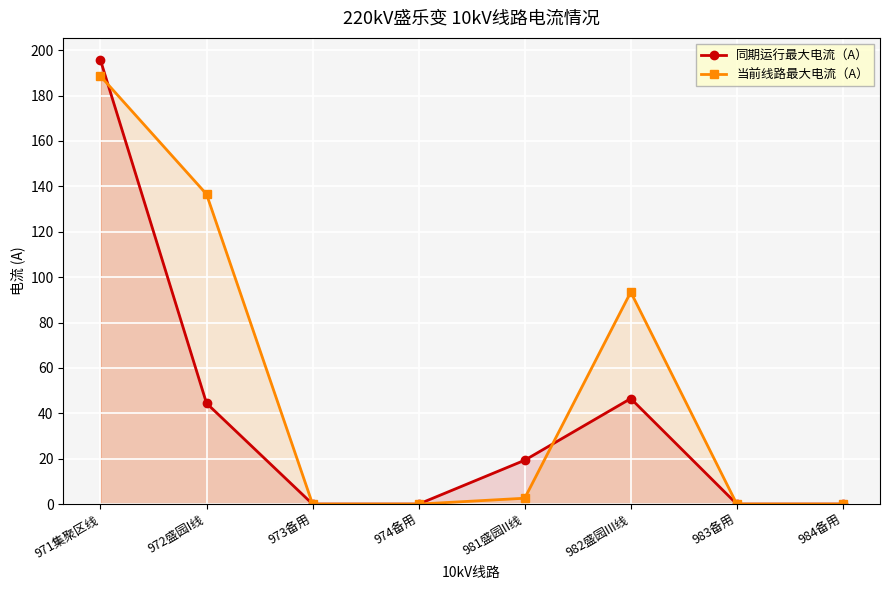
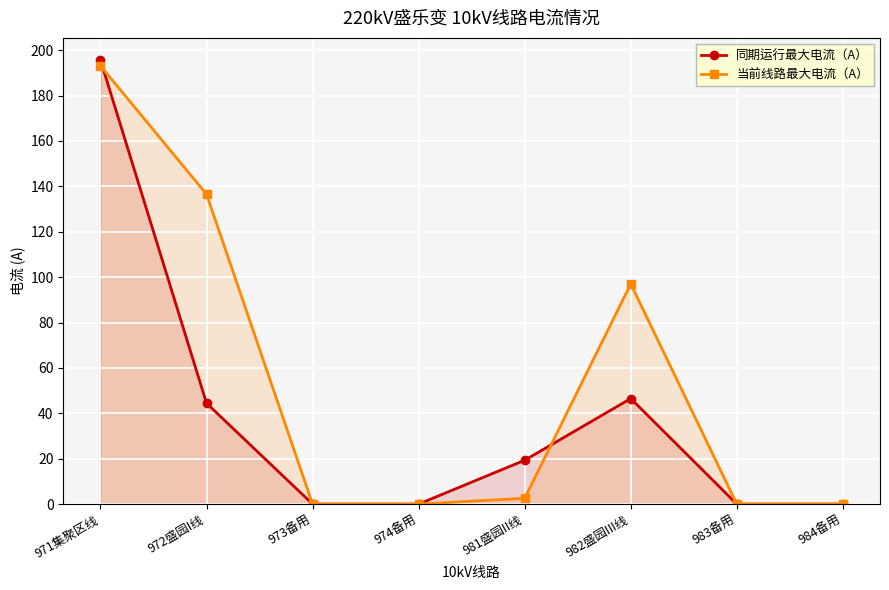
当前线路最大电流（A）, 971集聚区线: 189 -> 193
当前线路最大电流（A）, 982盛园III线: 93 -> 97
